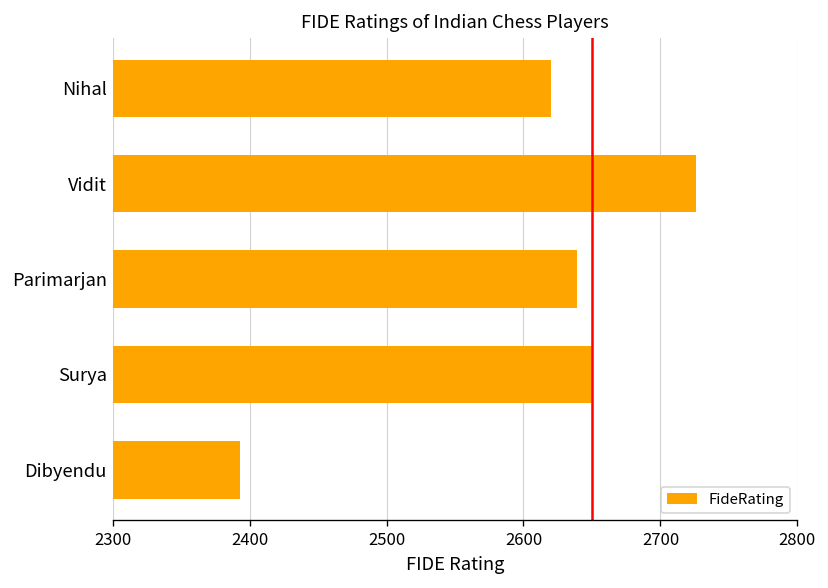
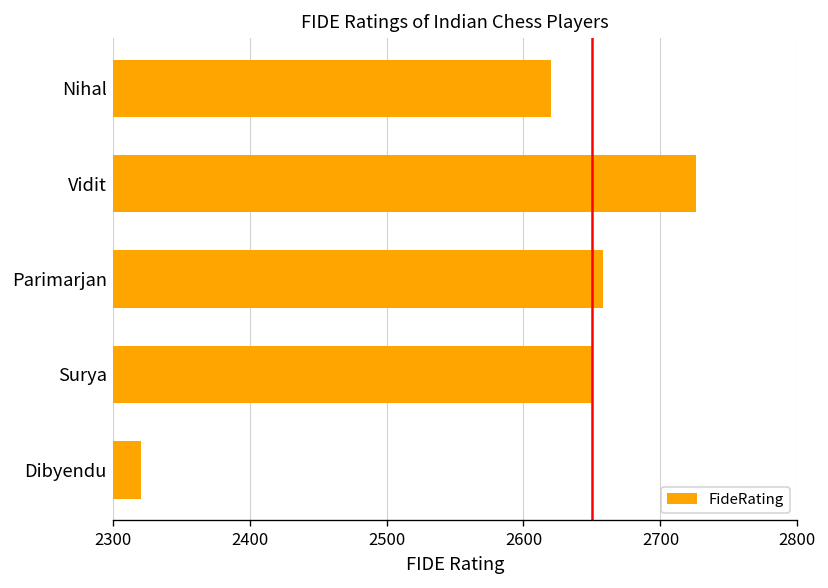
Parimarjan: 2639 -> 2658
Dibyendu: 2393 -> 2321
